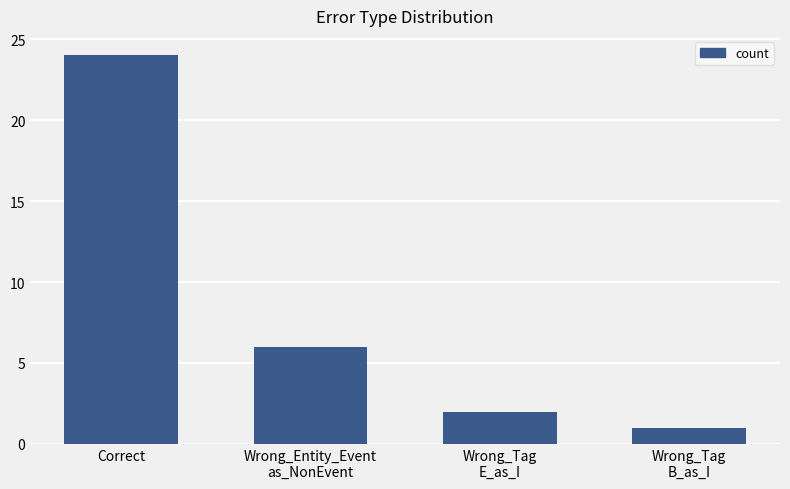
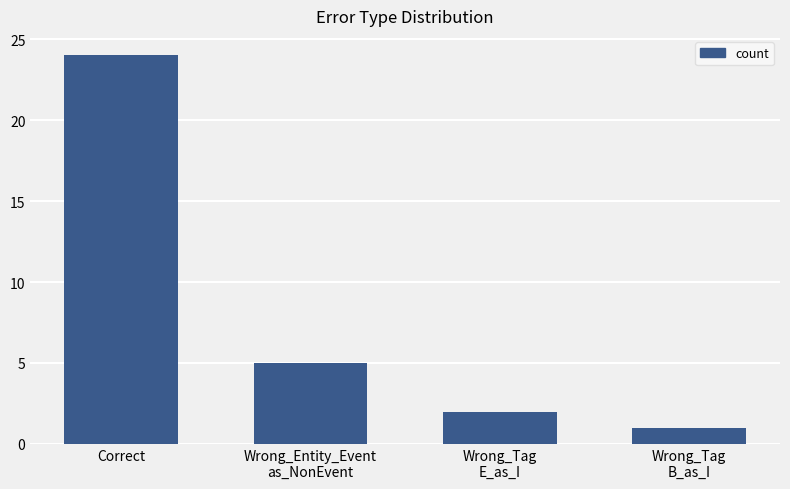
Wrong_Entity_Event as_NonEvent: 6 -> 5
